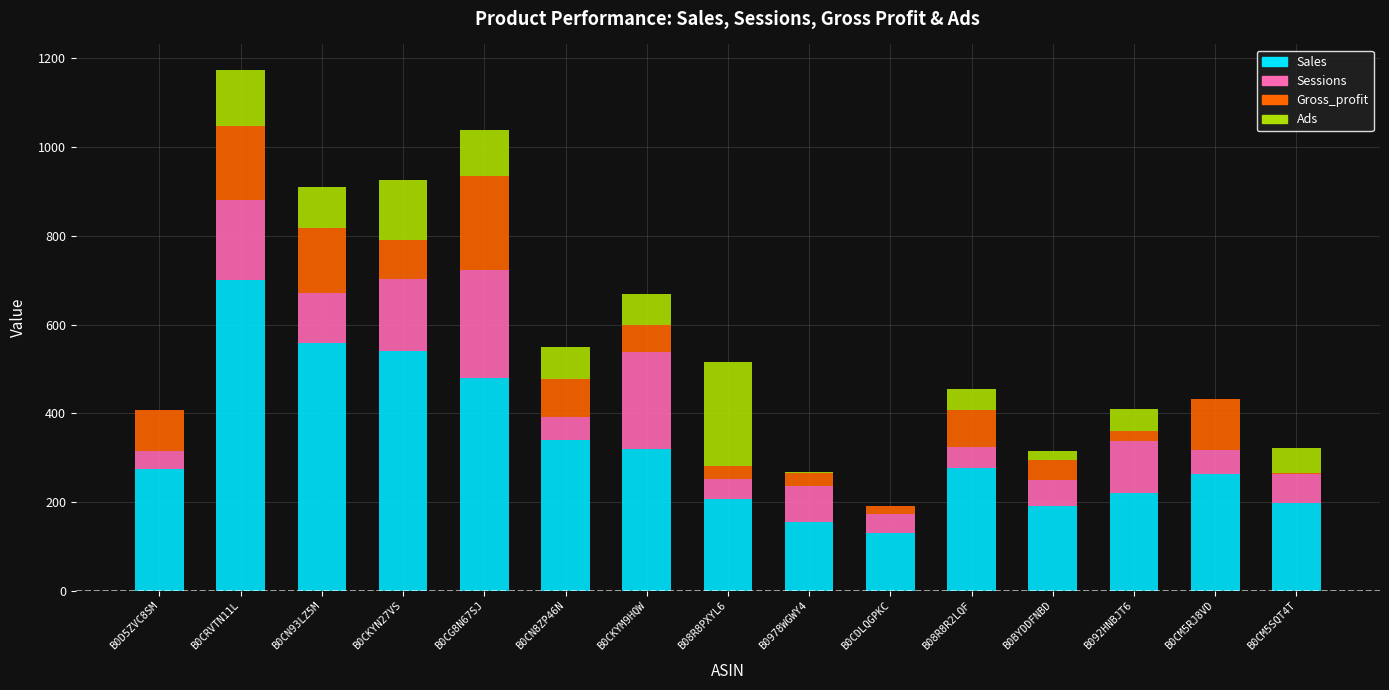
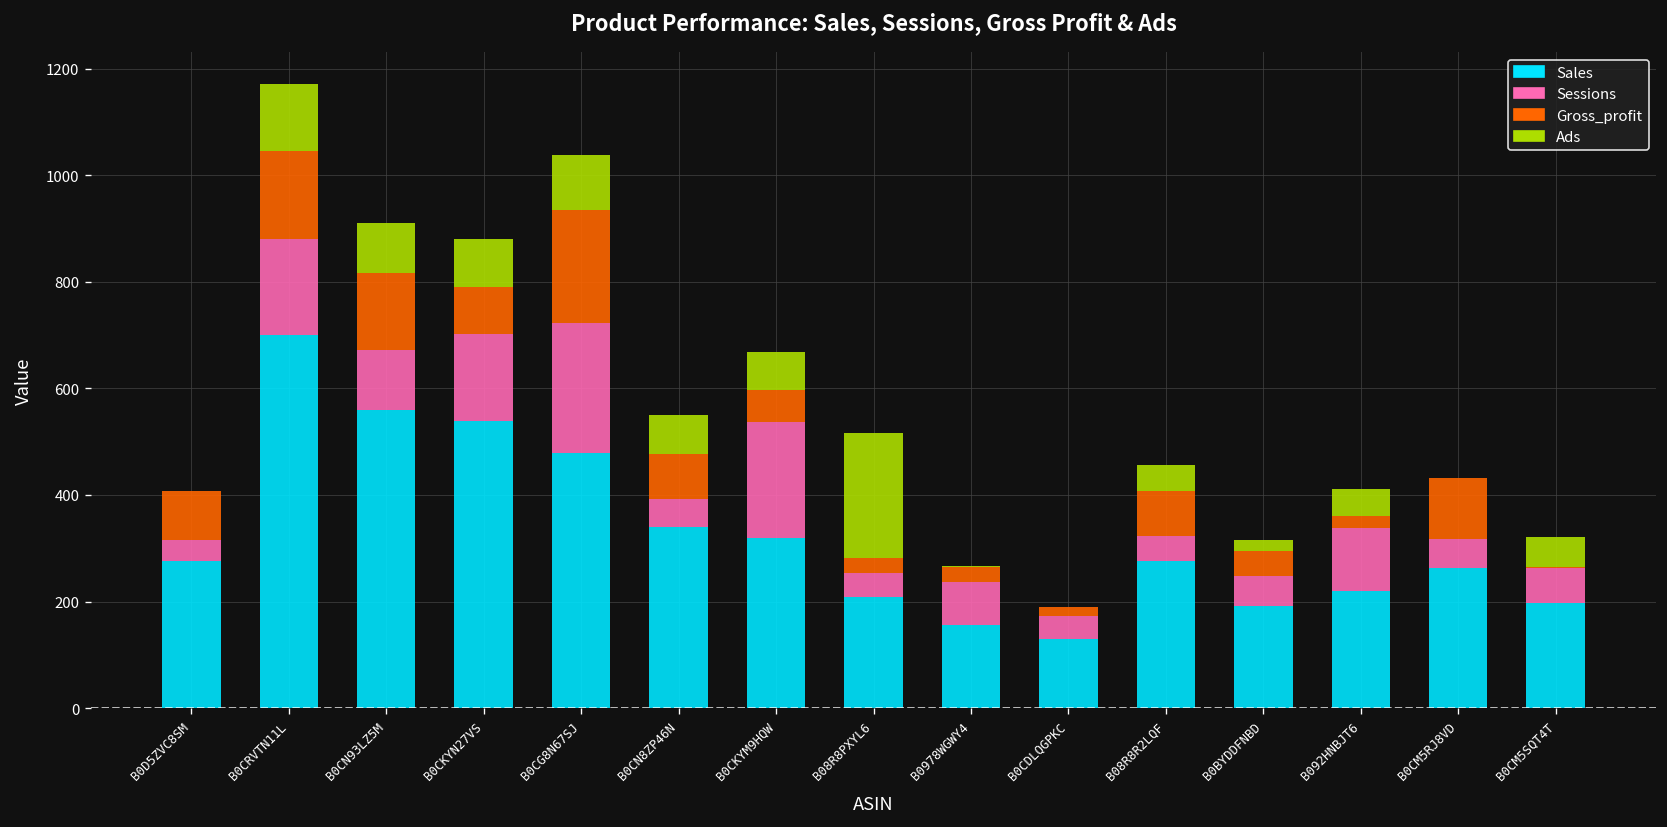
Ads, B0CKYN27VS: 140 -> 90
